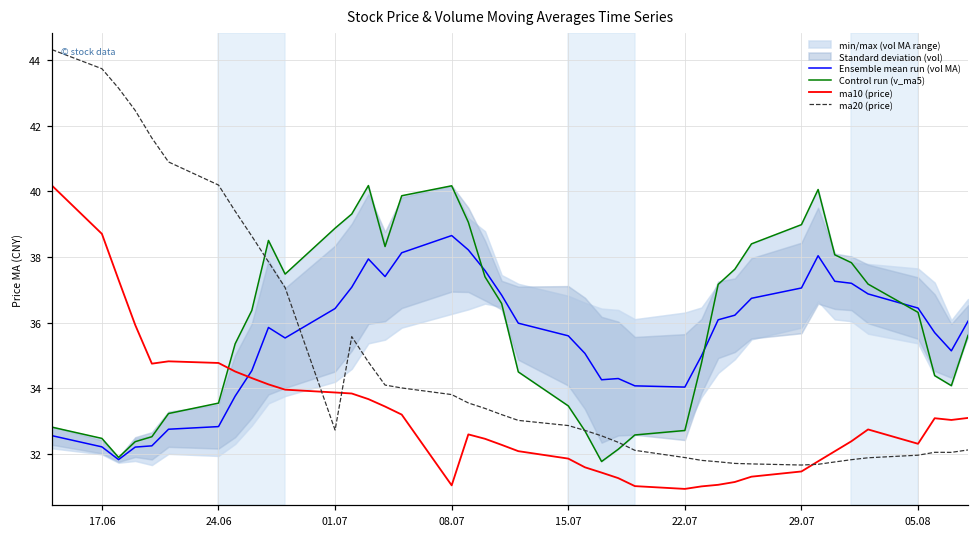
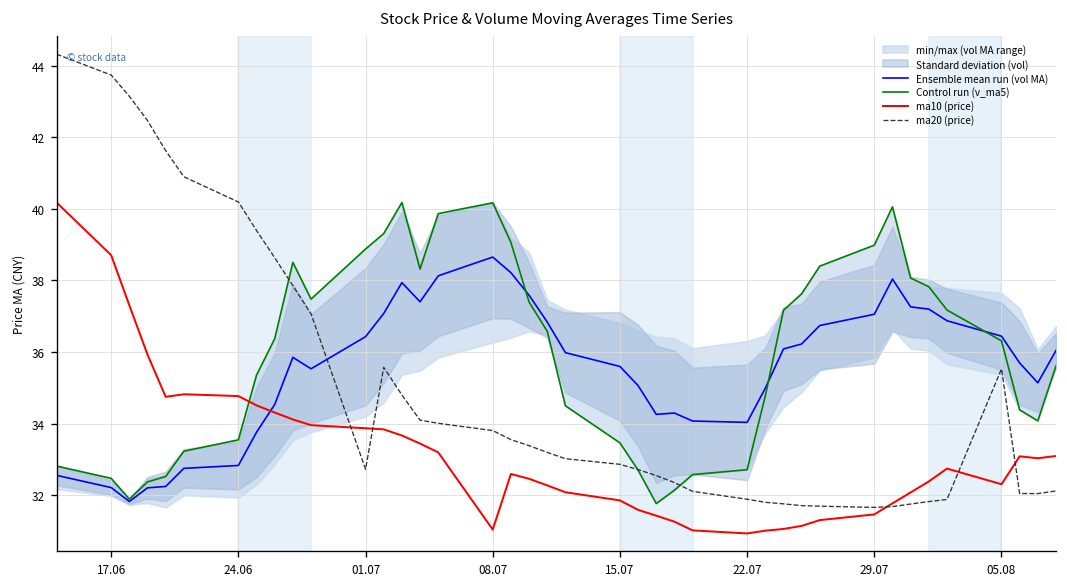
ma20 (price), 05.08: 32.0 -> 35.5
